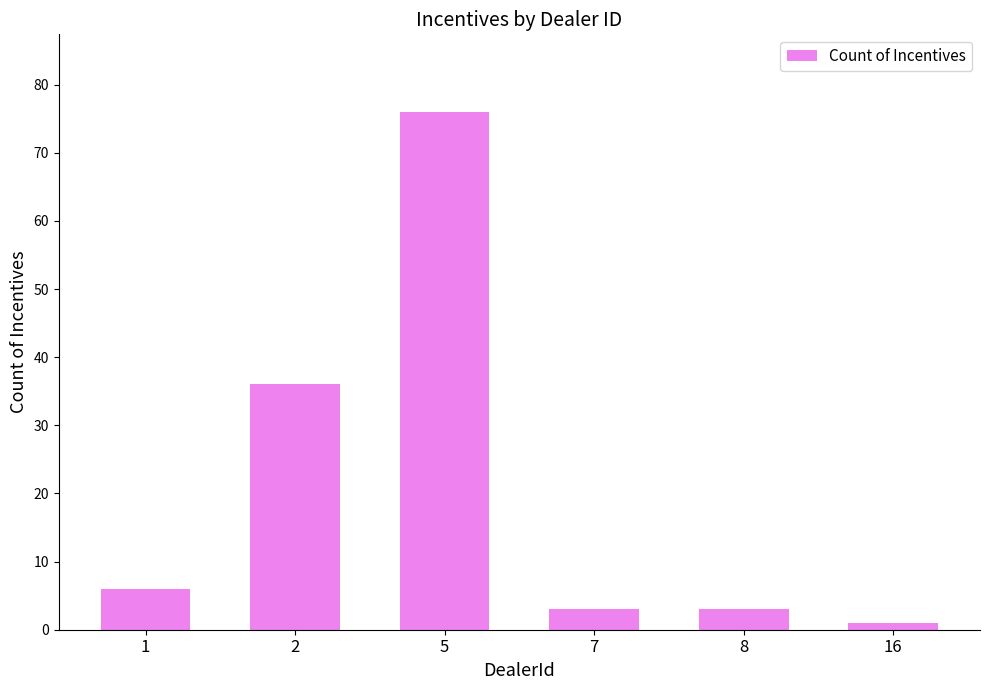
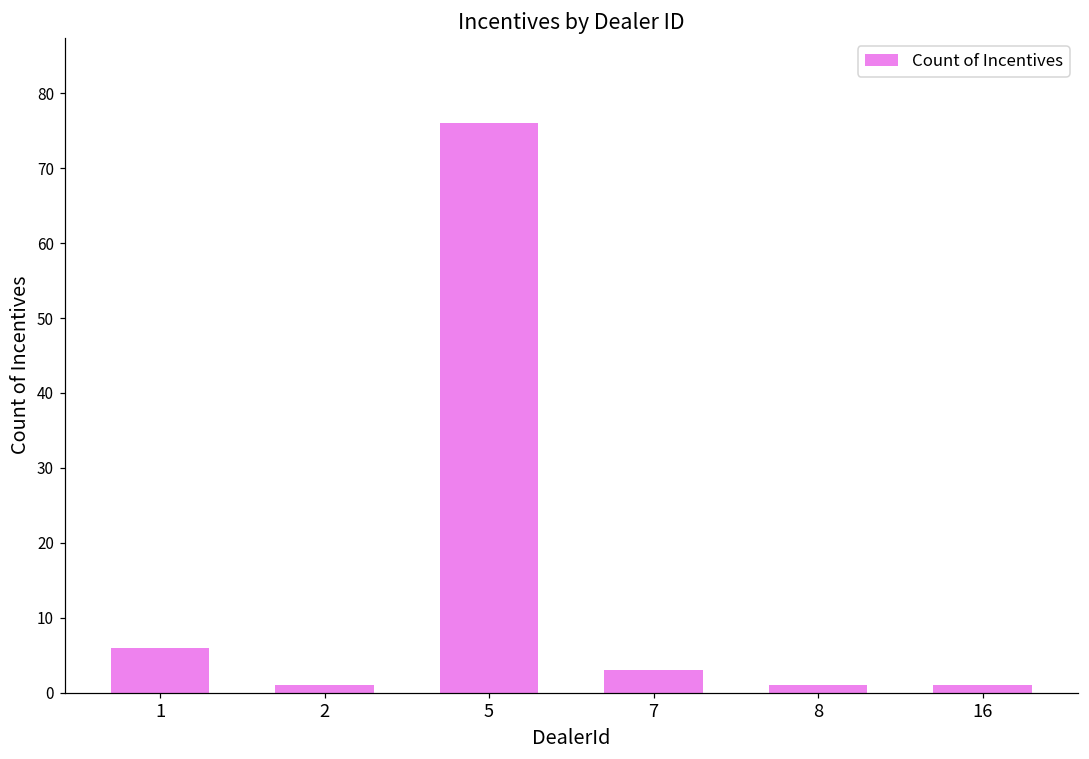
2: 36 -> 1
8: 3 -> 1
